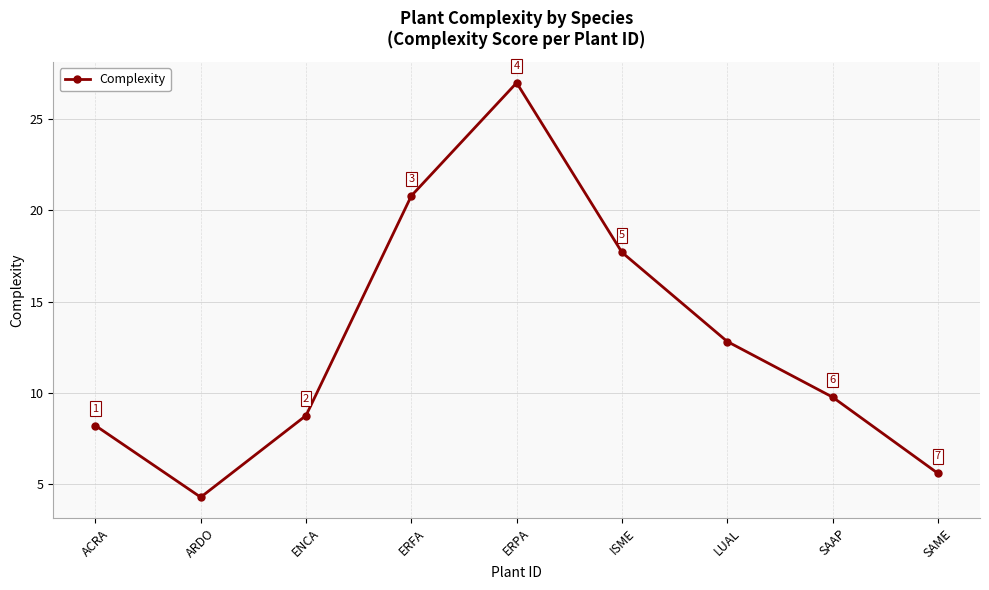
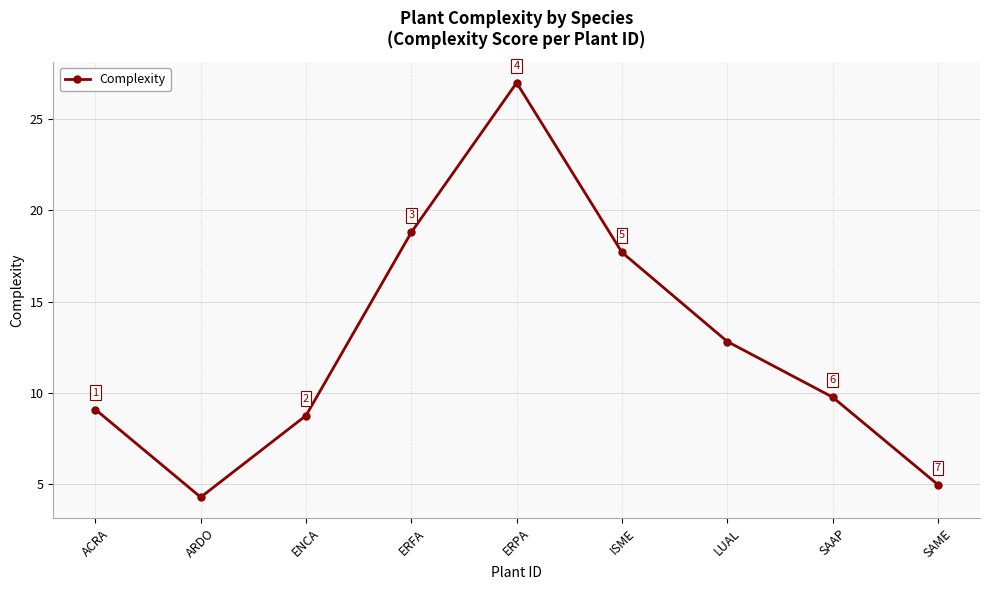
ACRA: 8.2 -> 9.1
ERFA: 20.8 -> 18.8
SAME: 5.6 -> 5.0
